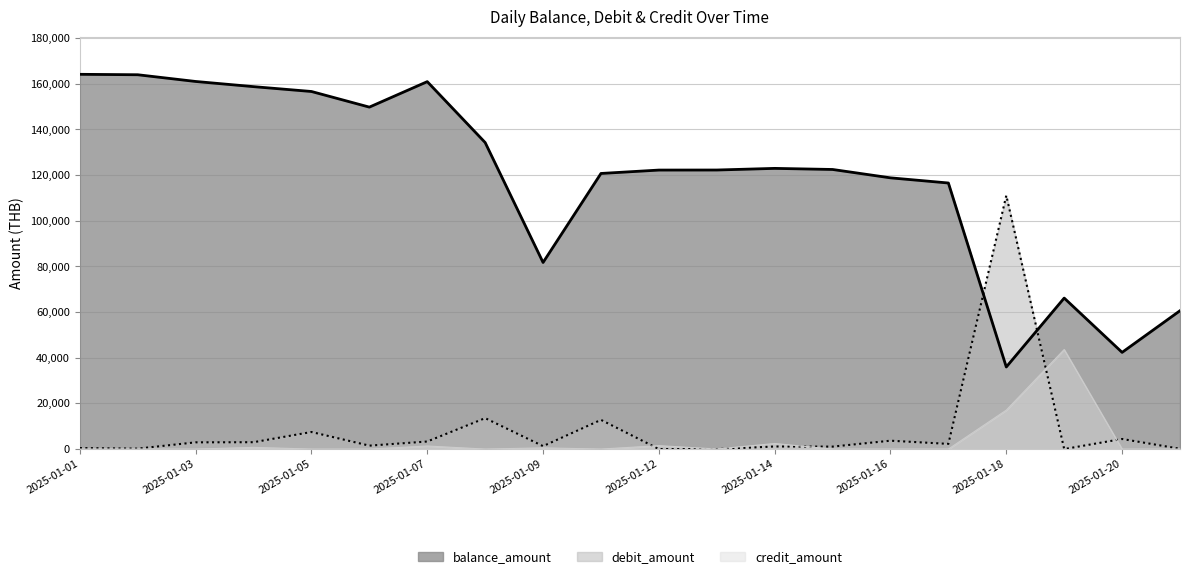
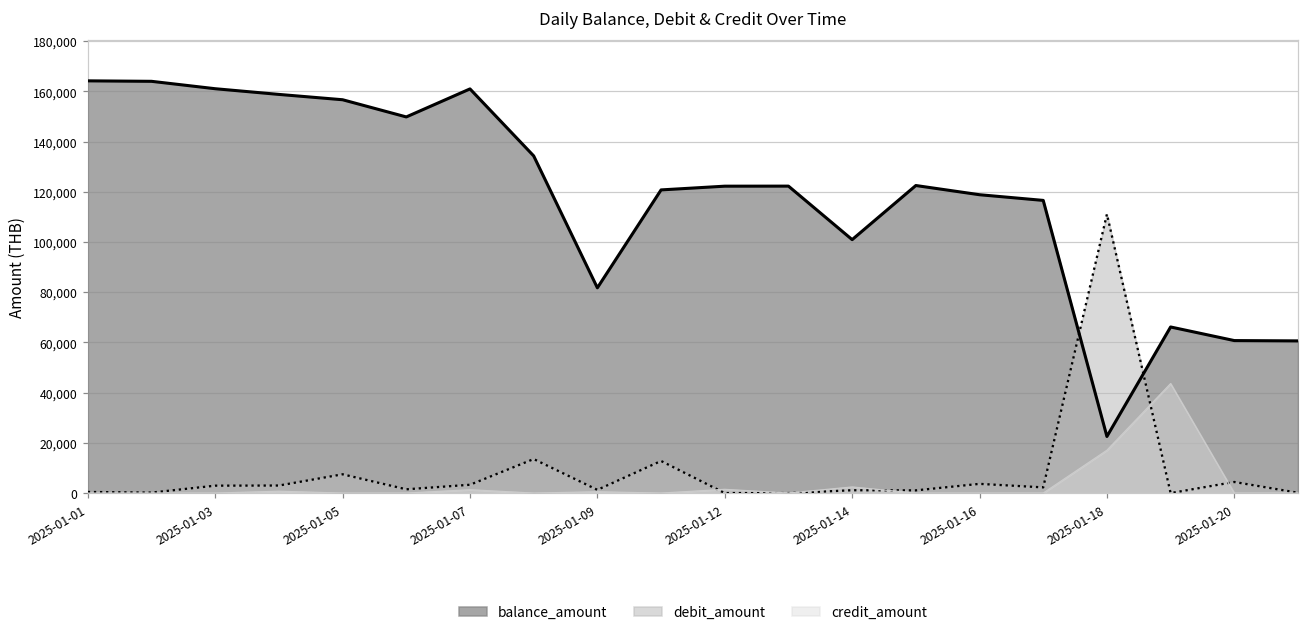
balance_amount, 2025-01-14: 123,000 -> 101,000
balance_amount, 2025-01-18: 36,000 -> 23,000
balance_amount, 2025-01-20: 42,000 -> 61,000
